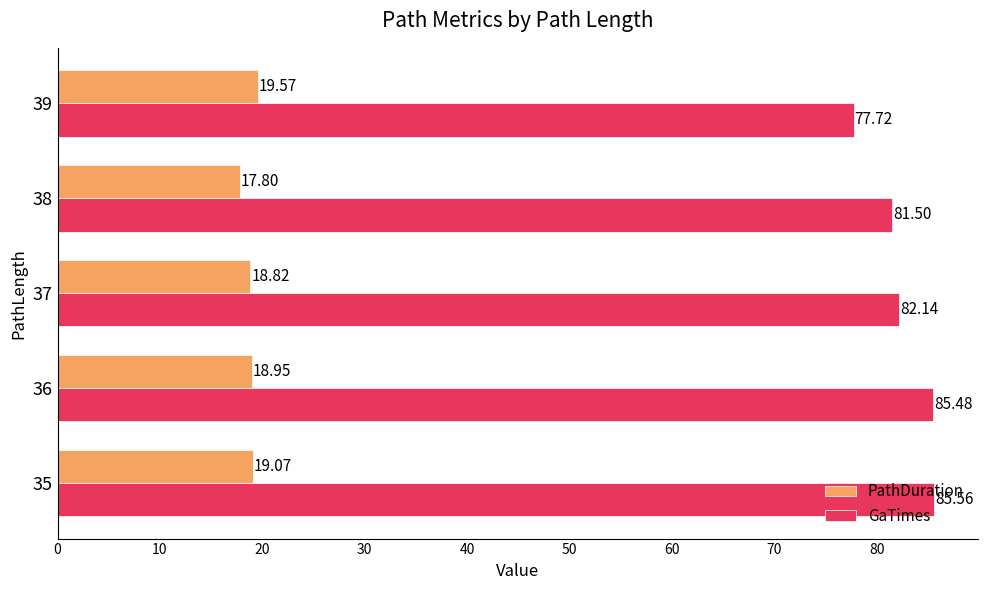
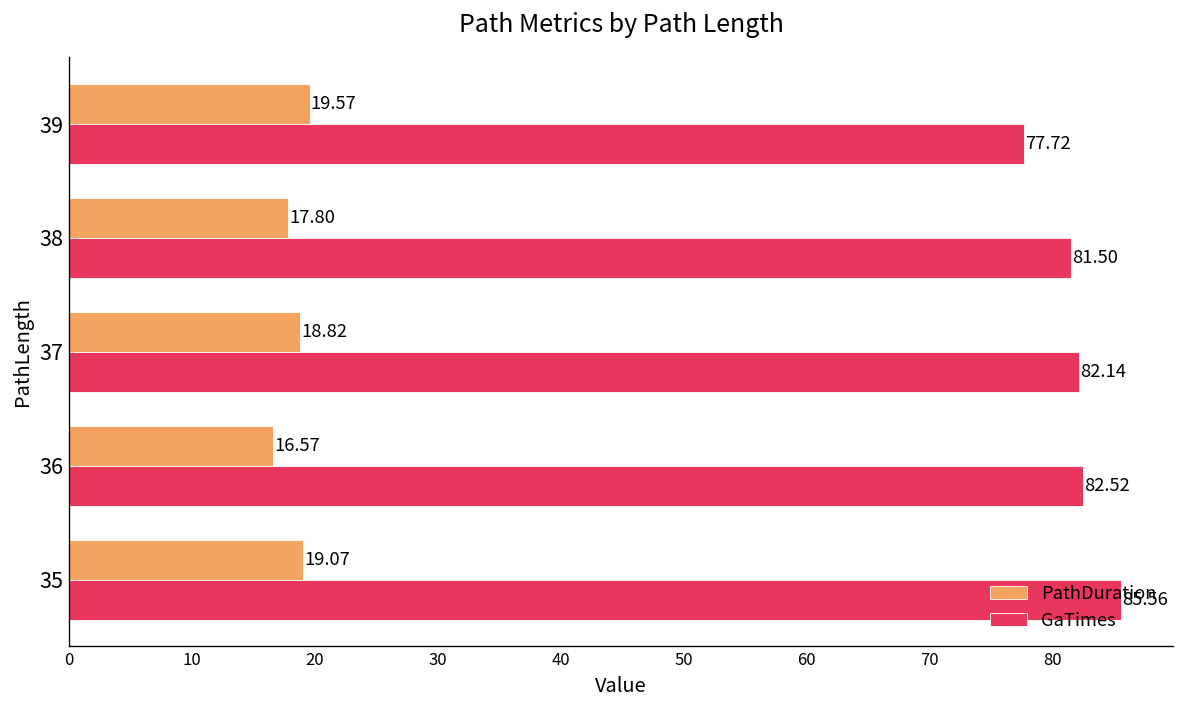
PathDuration, 36: 18.95 -> 16.57
GaTimes, 36: 85.48 -> 82.52
